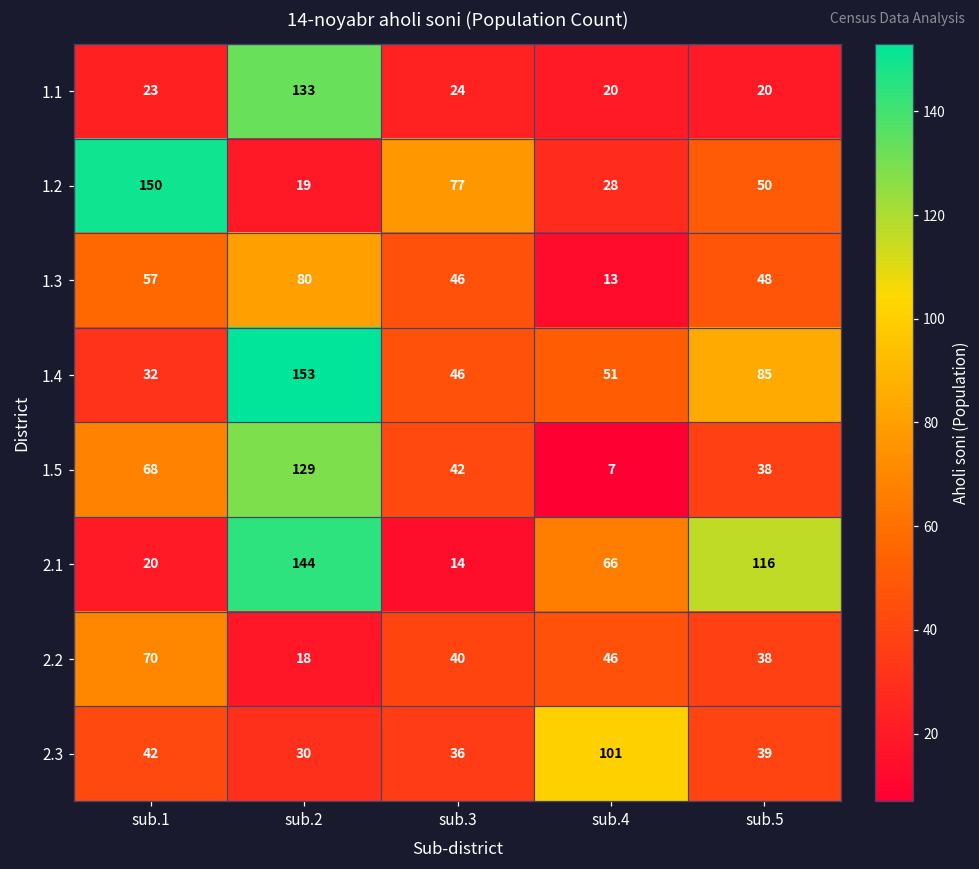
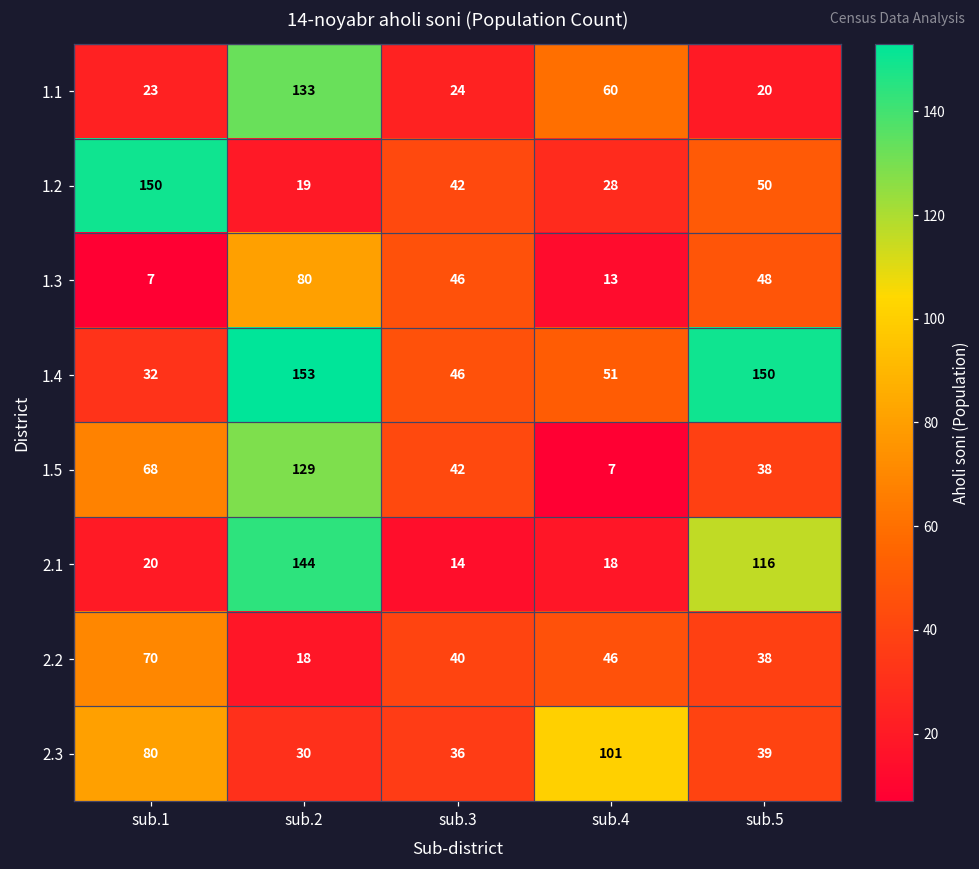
1.1, sub.4: 20 -> 60
1.2, sub.3: 77 -> 42
1.3, sub.1: 57 -> 7
1.4, sub.5: 85 -> 150
2.1, sub.4: 66 -> 18
2.3, sub.1: 42 -> 80
